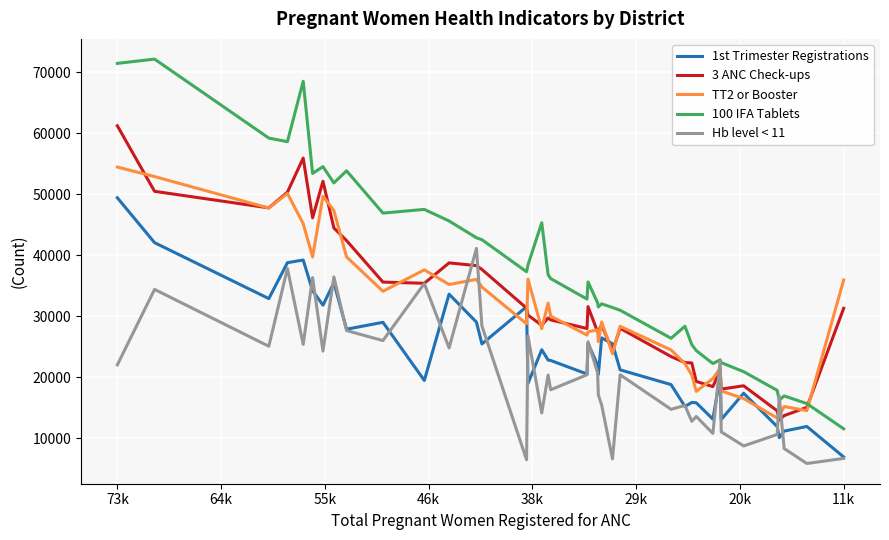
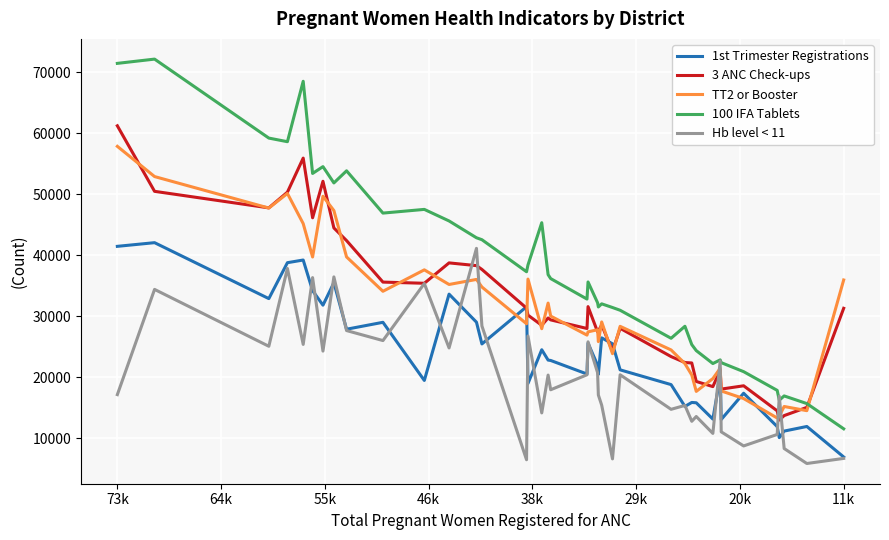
1st Trimester Registrations, 73k: 49000 -> 41000
TT2 or Booster, 73k: 54000 -> 58000
Hb level < 11, 73k: 22000 -> 17000
